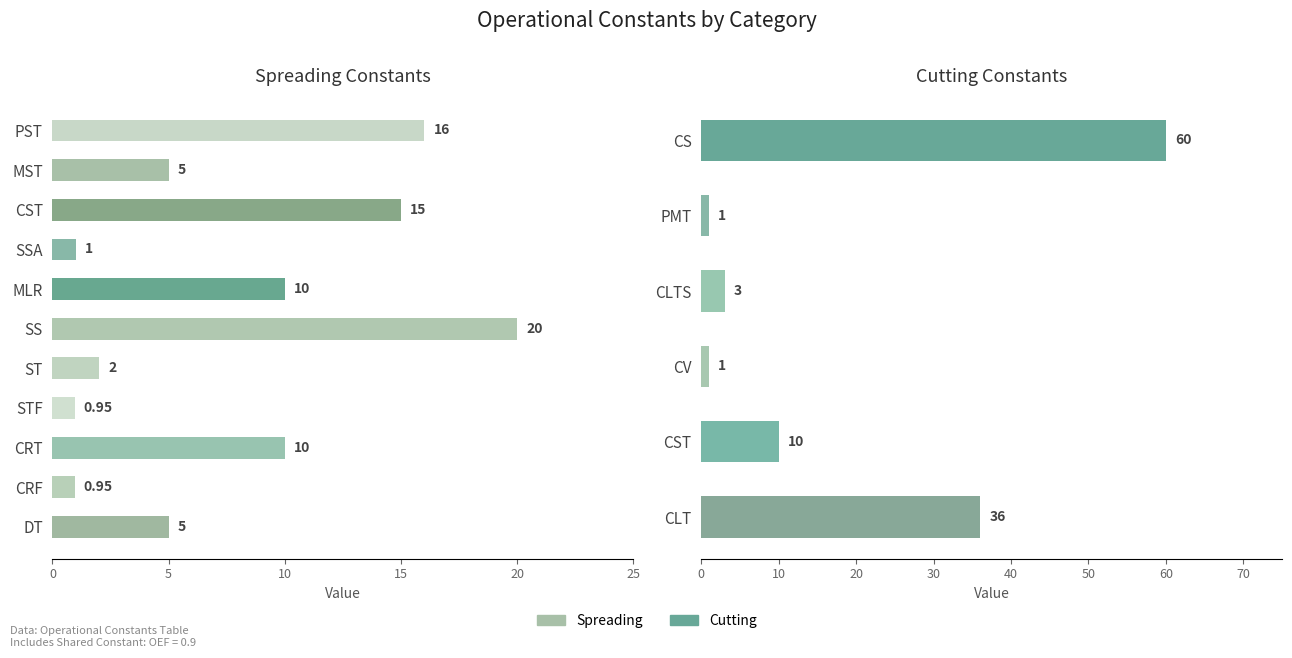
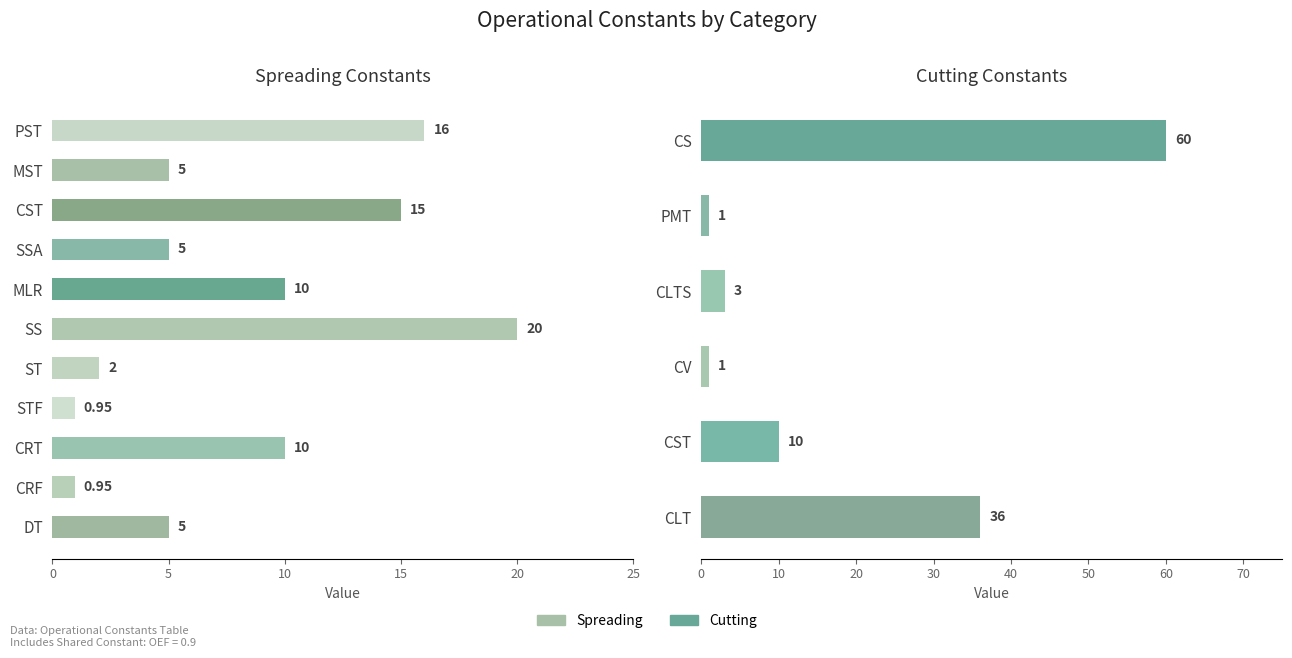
Spreading Constants, SSA: 1 -> 5
